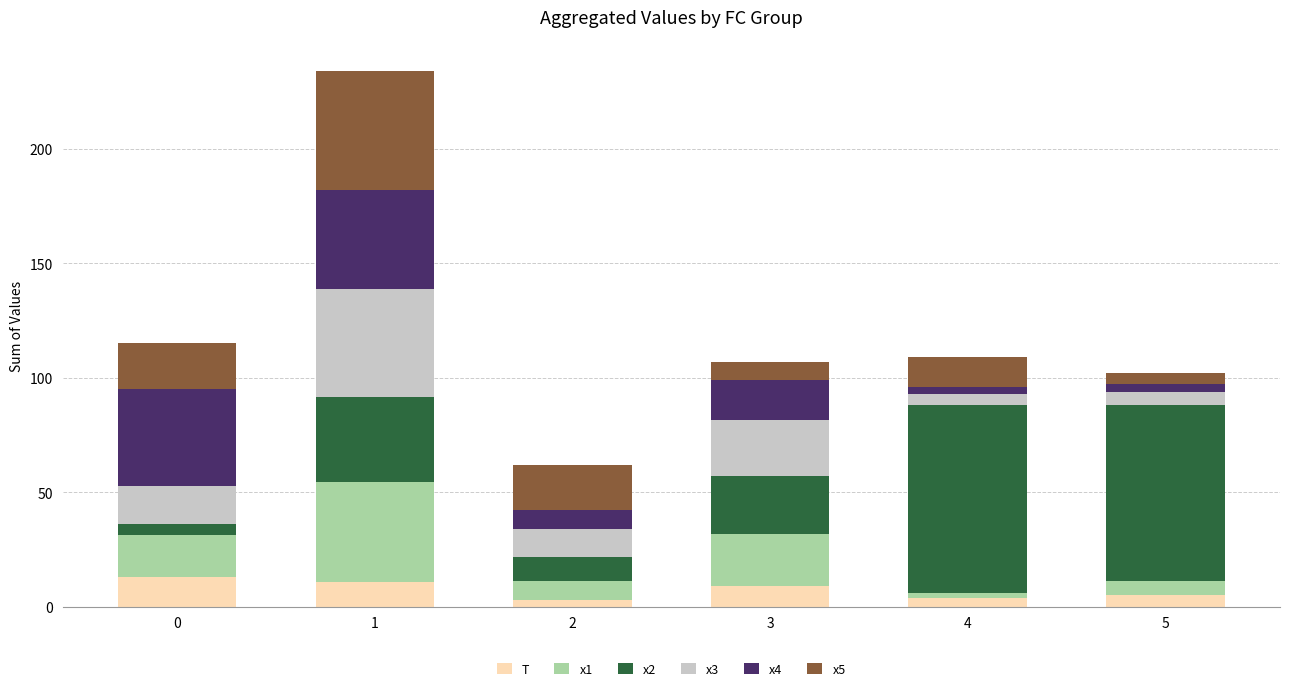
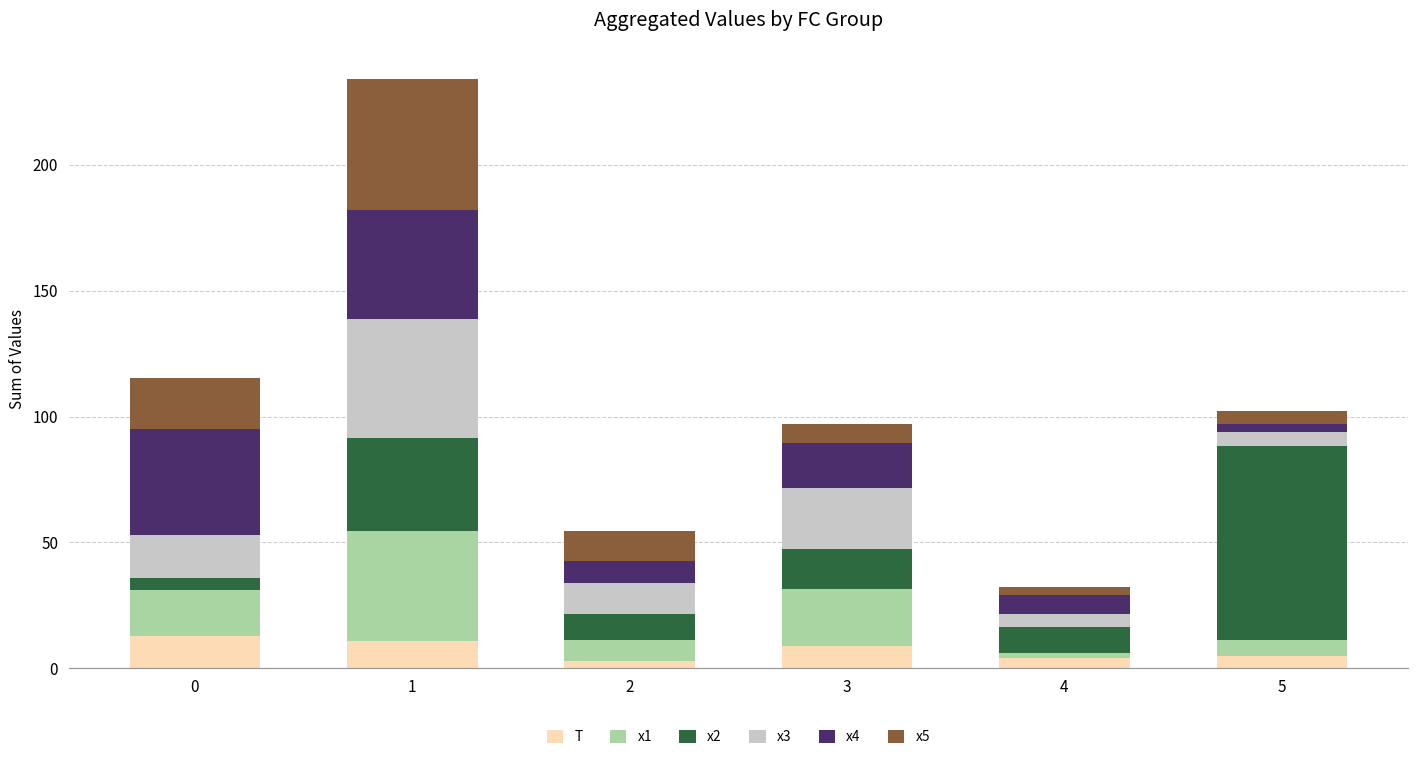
x5, 2: 20 -> 12
x2, 3: 25 -> 16
x2, 4: 82 -> 11
x4, 4: 3 -> 7
x5, 4: 13 -> 3
